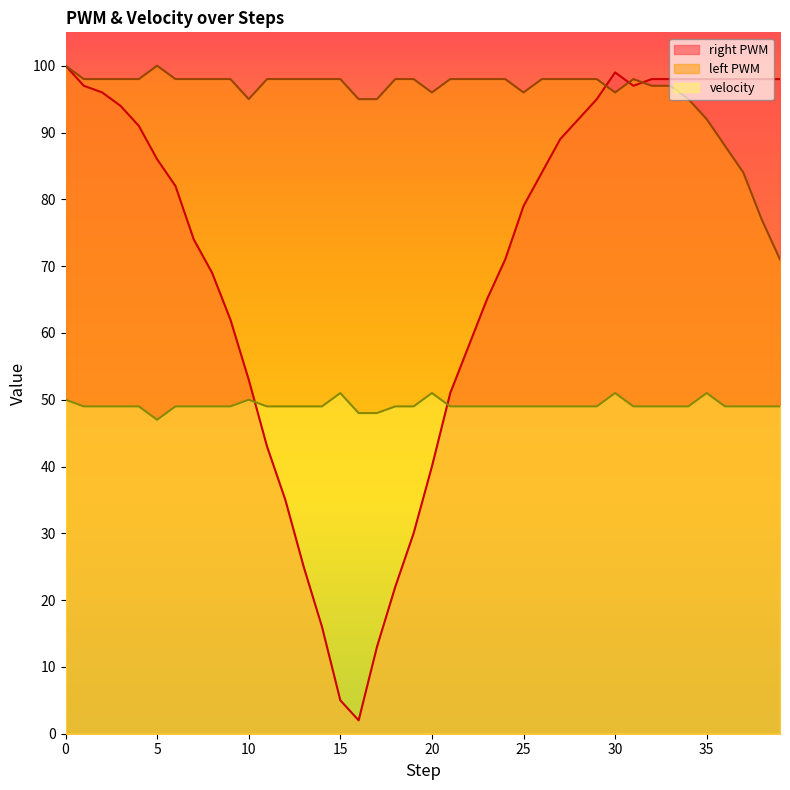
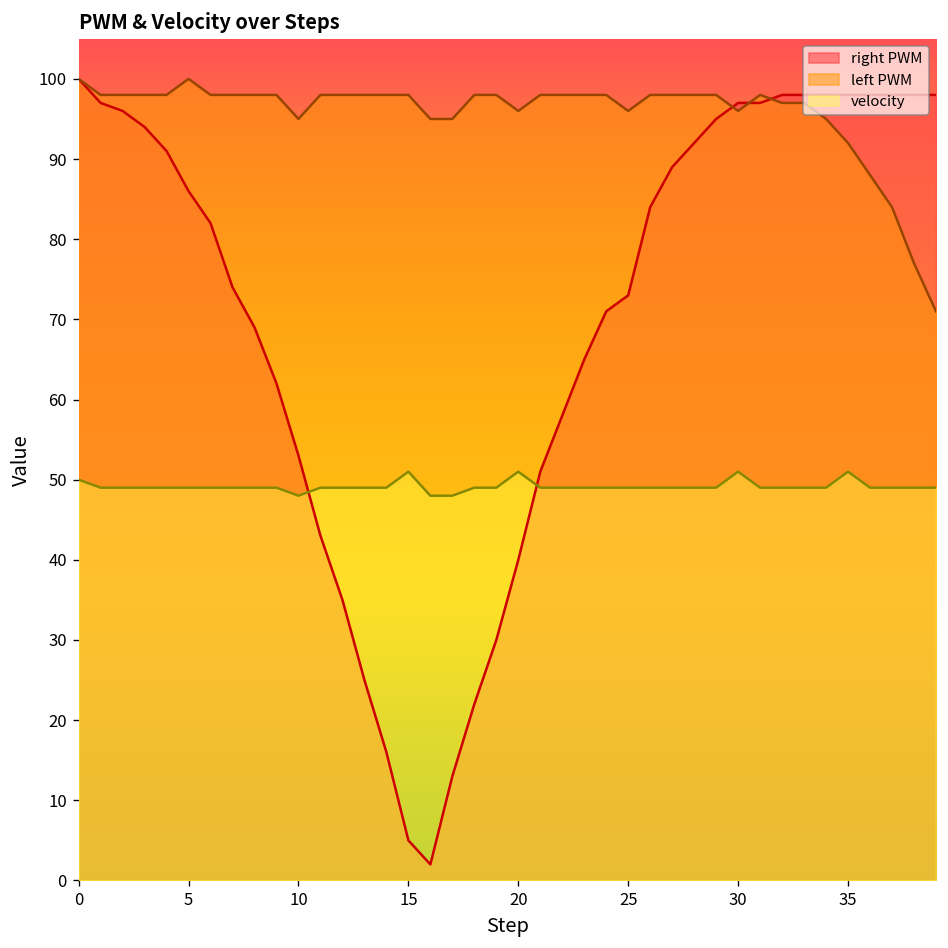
velocity, 5: 47 -> 49
velocity, 10: 50 -> 48
right PWM, 25: 79 -> 73
right PWM, 30: 99 -> 97
